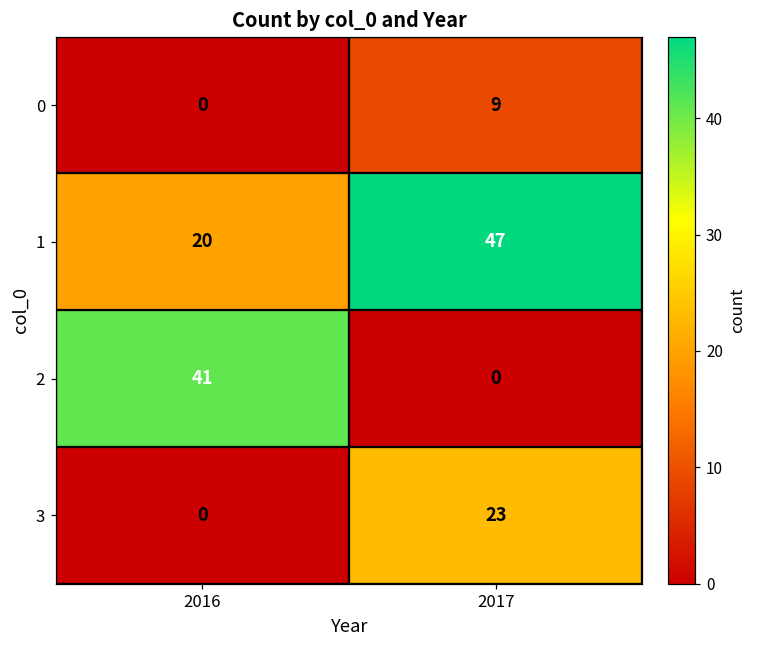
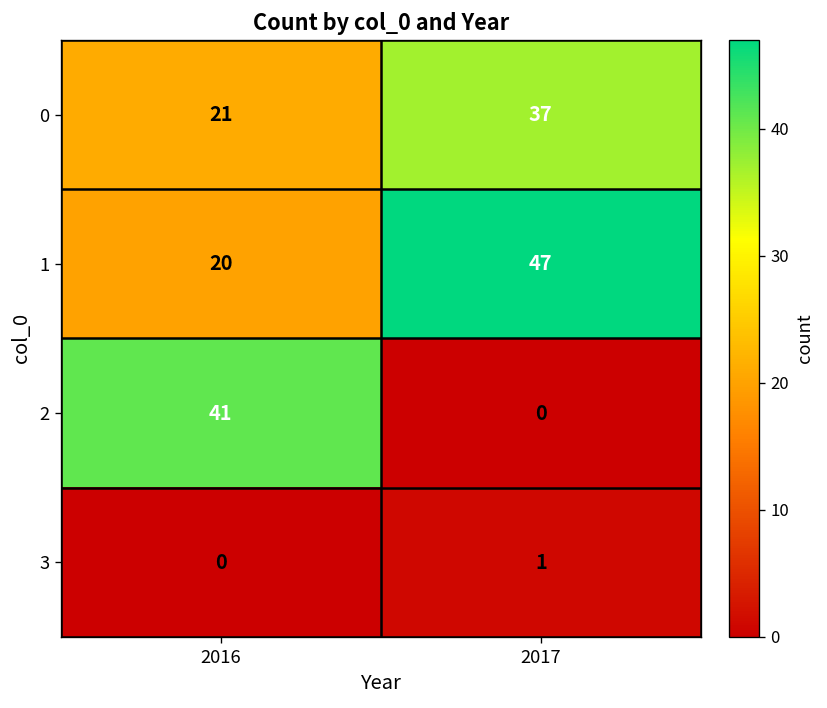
0, 2016: 0 -> 21
0, 2017: 9 -> 37
3, 2017: 23 -> 1
